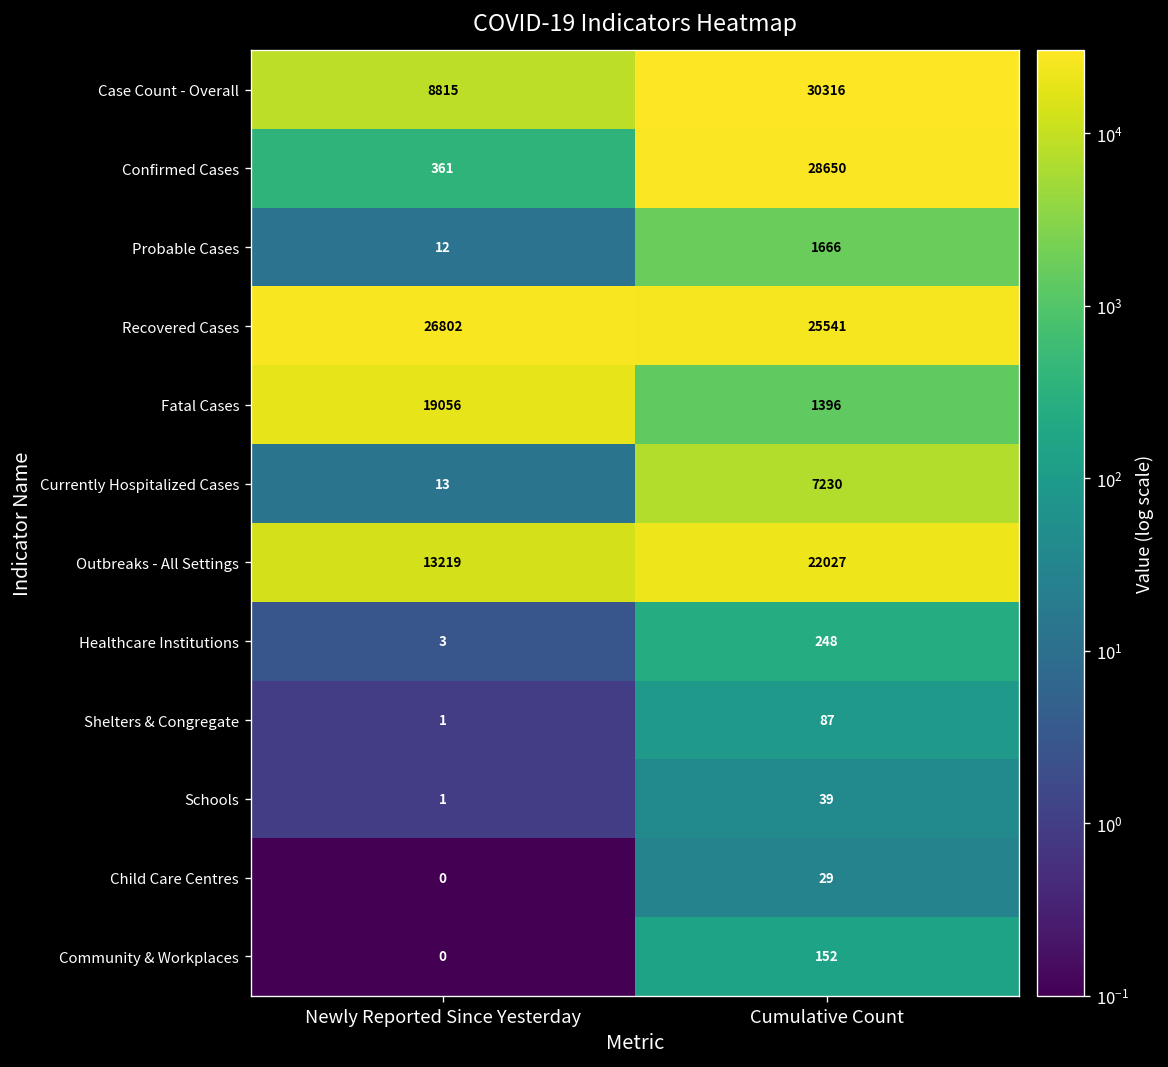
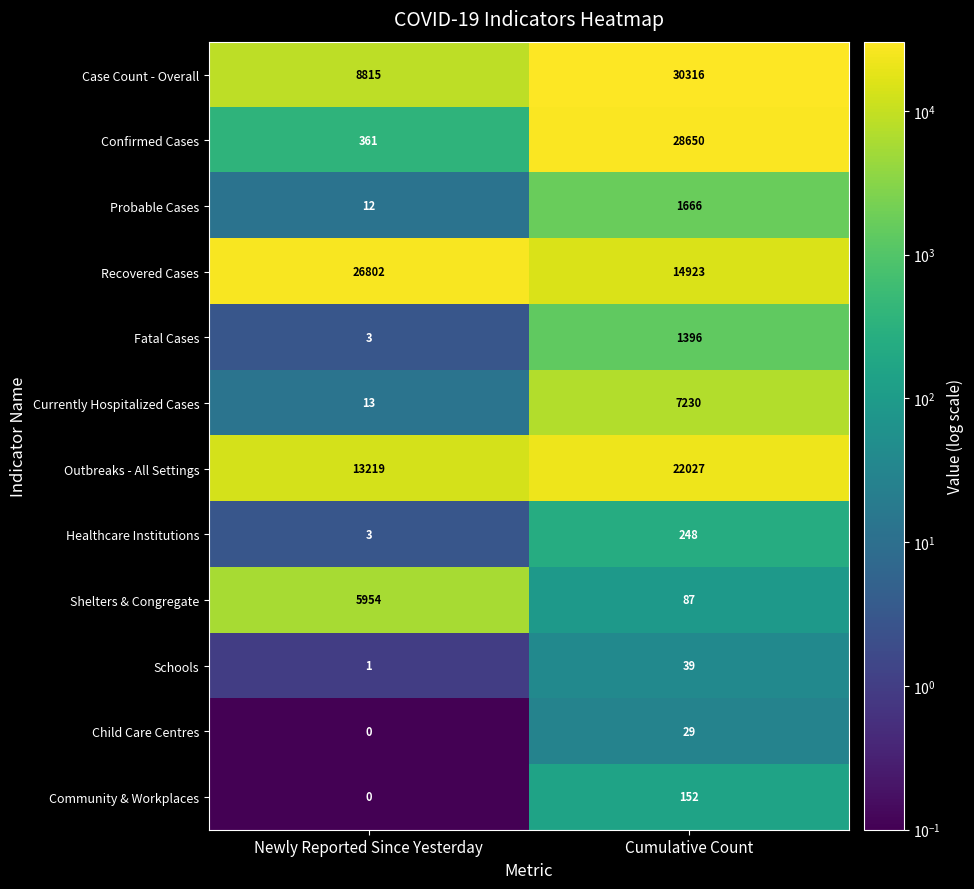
Recovered Cases, Cumulative Count: 25541 -> 14923
Fatal Cases, Newly Reported Since Yesterday: 19056 -> 3
Shelters & Congregate, Newly Reported Since Yesterday: 1 -> 5954
